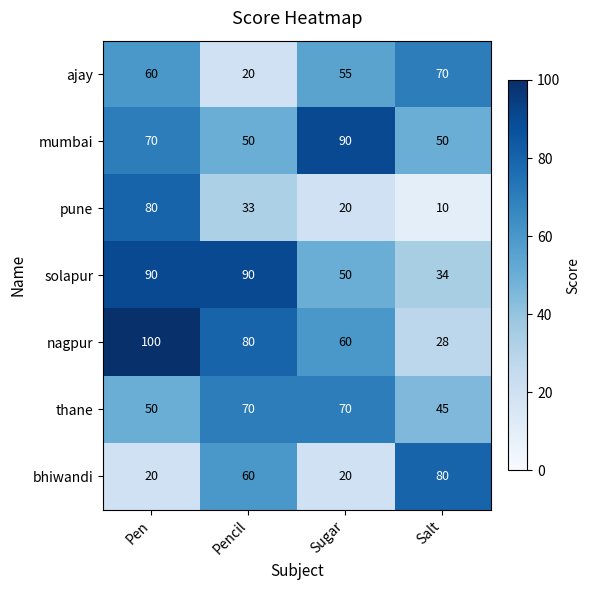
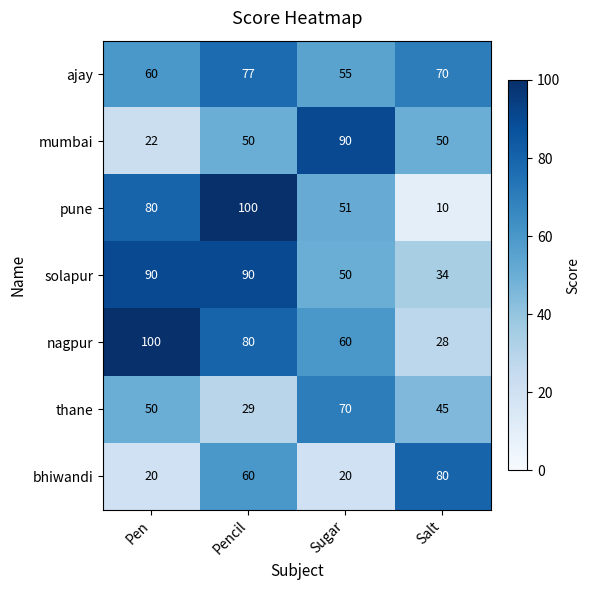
ajay, Pencil: 20 -> 77
mumbai, Pen: 70 -> 22
pune, Pencil: 33 -> 100
pune, Sugar: 20 -> 51
thane, Pencil: 70 -> 29
